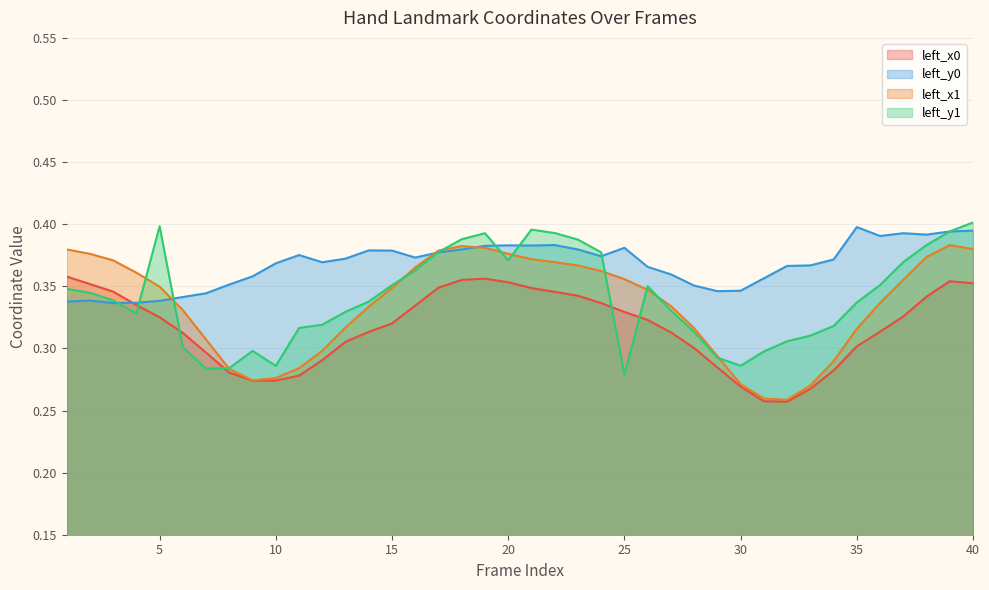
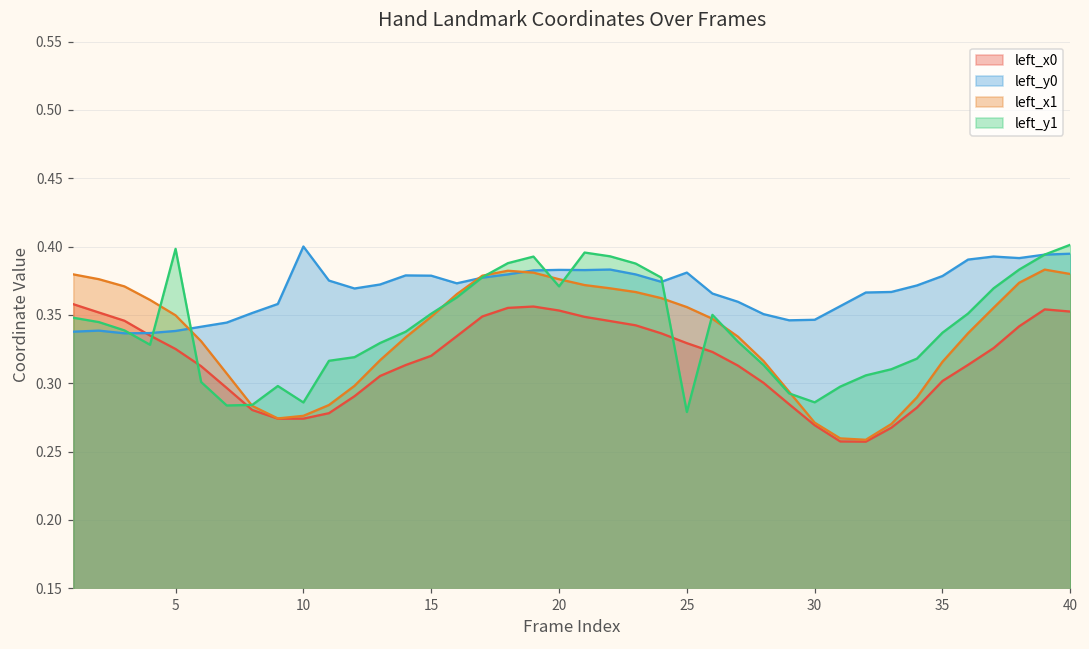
left_y0, 10: 0.369 -> 0.400
left_y0, 35: 0.398 -> 0.378
